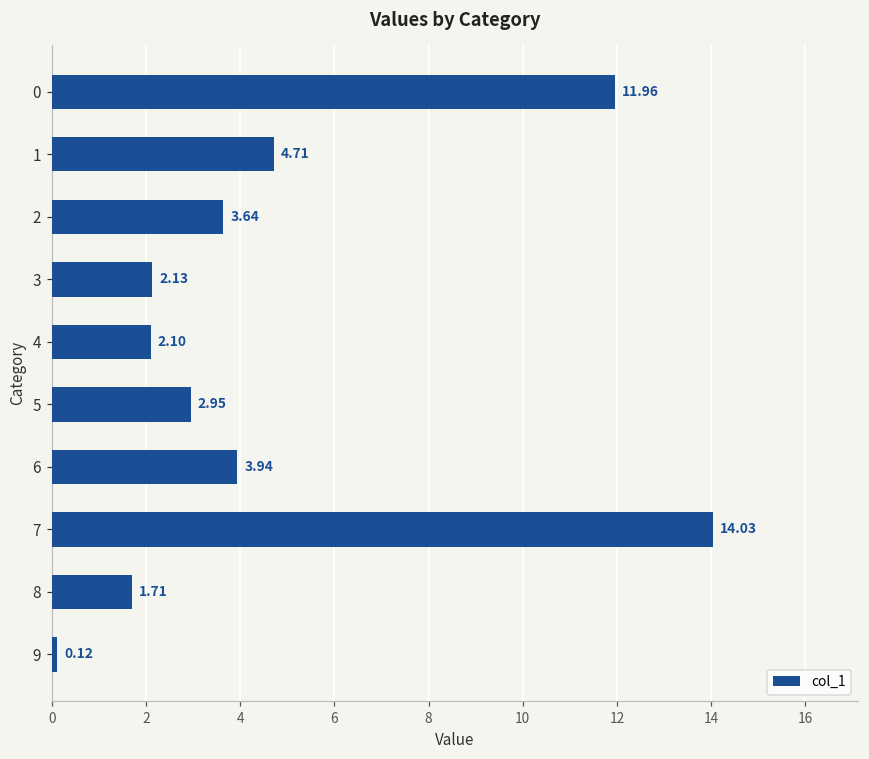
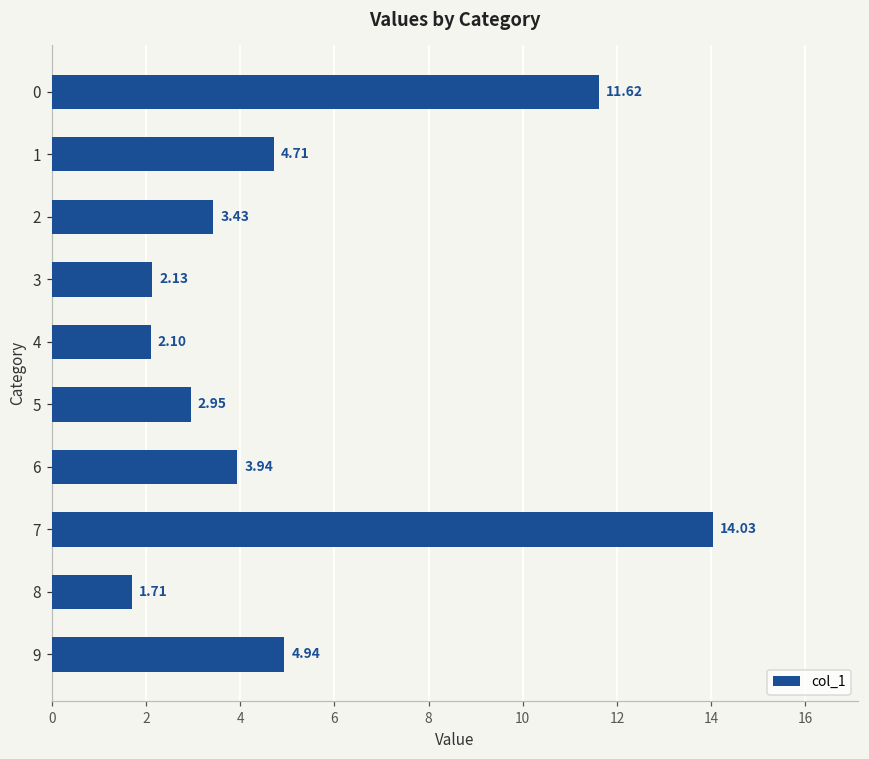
0: 11.96 -> 11.62
2: 3.64 -> 3.43
9: 0.12 -> 4.94
